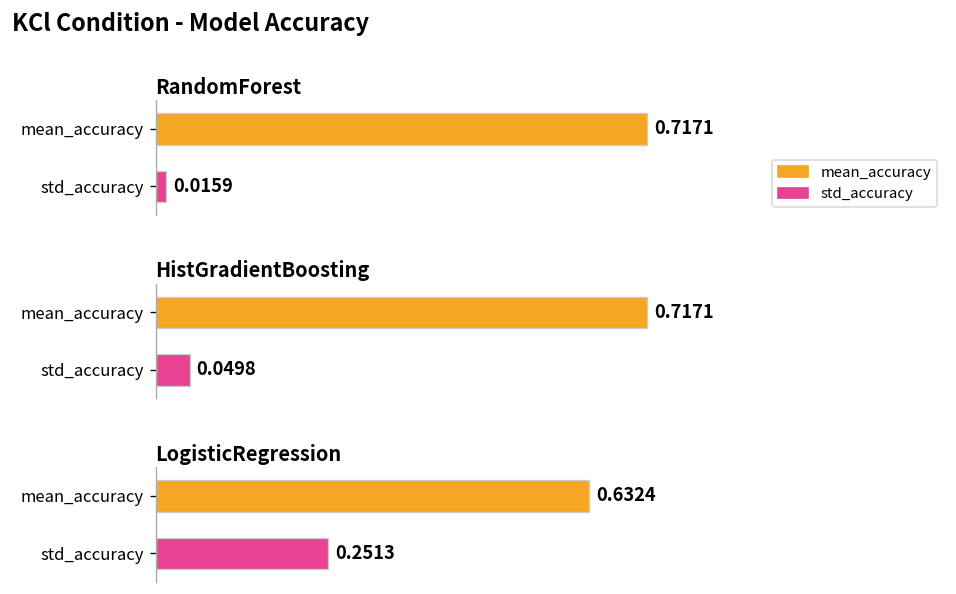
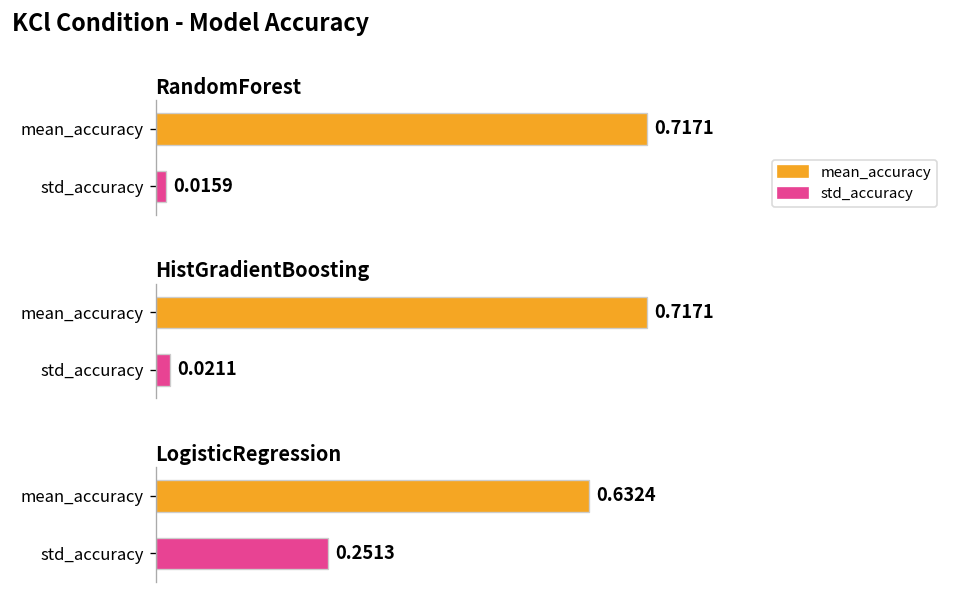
HistGradientBoosting, std_accuracy: 0.0498 -> 0.0211
